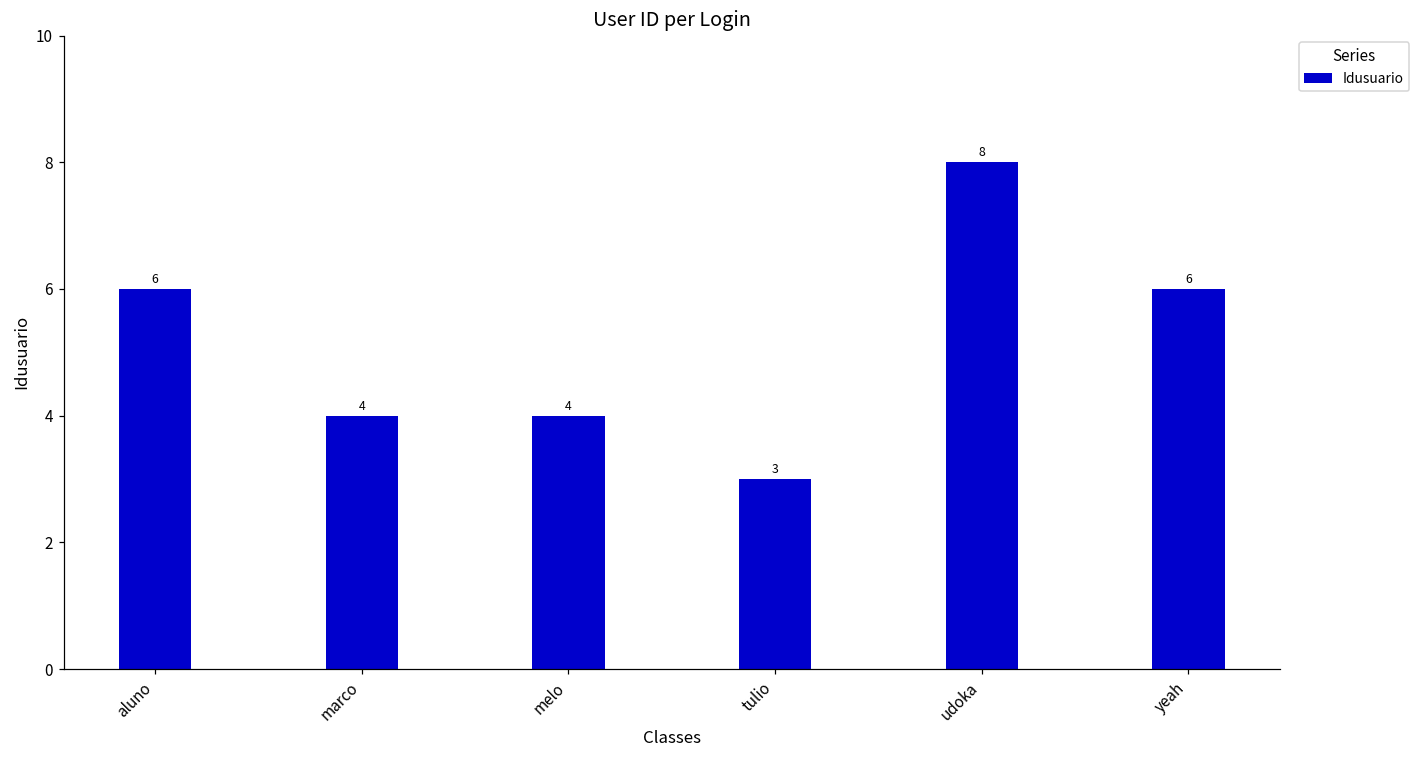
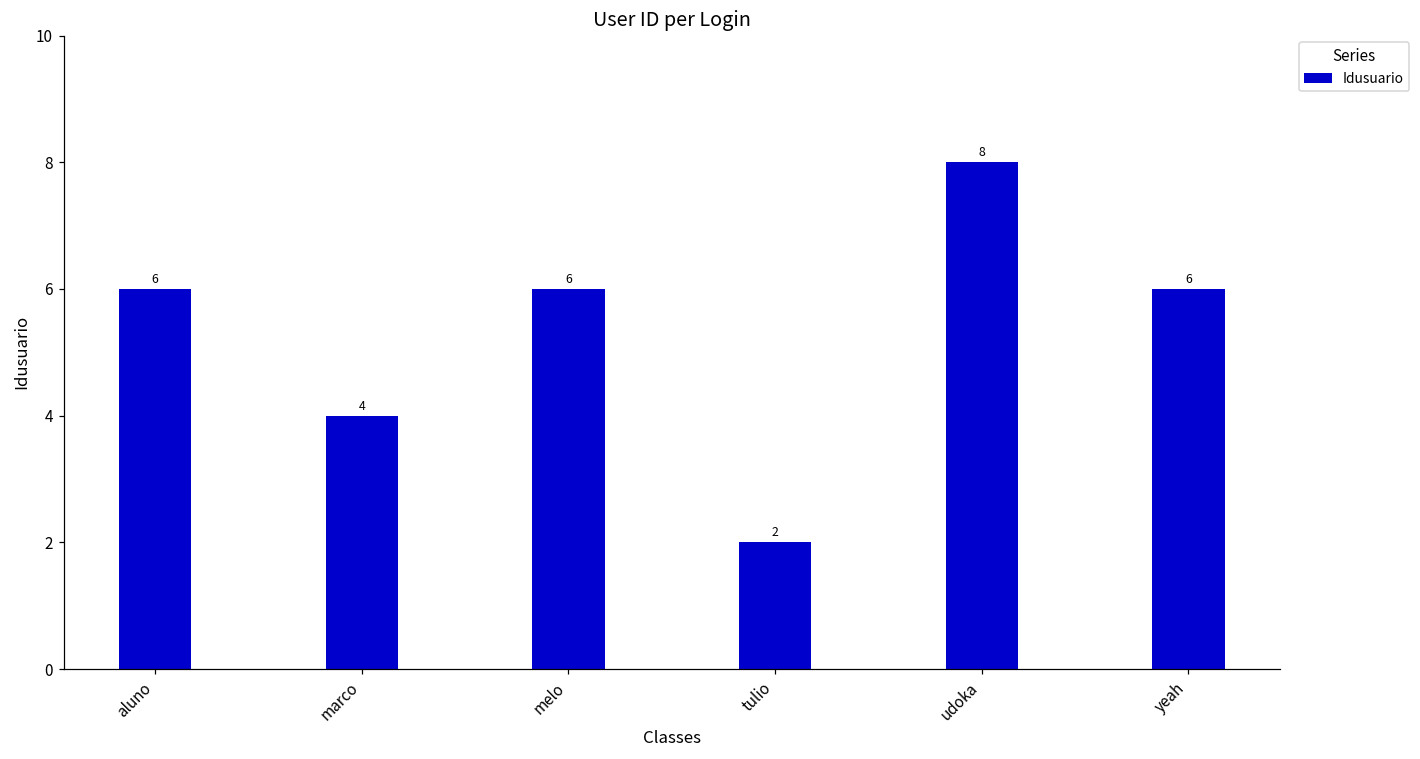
melo: 4 -> 6
tulio: 3 -> 2
